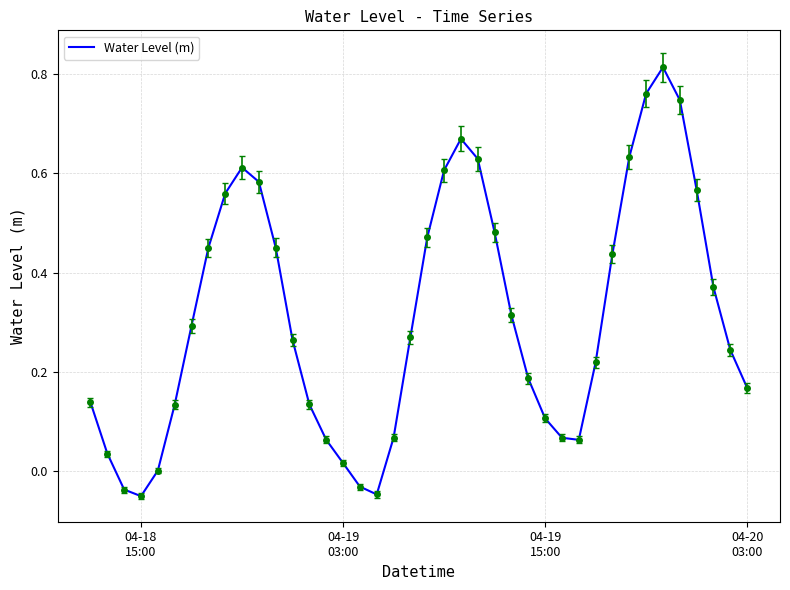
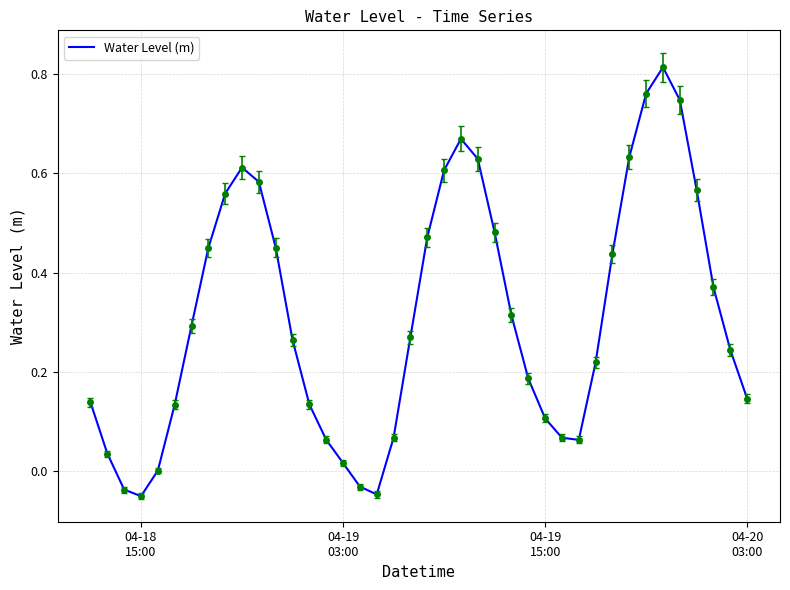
Water Level (m), 04-20 03:00: 0.17 -> 0.15
